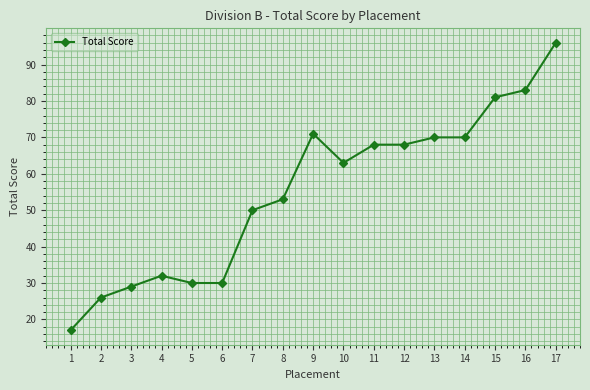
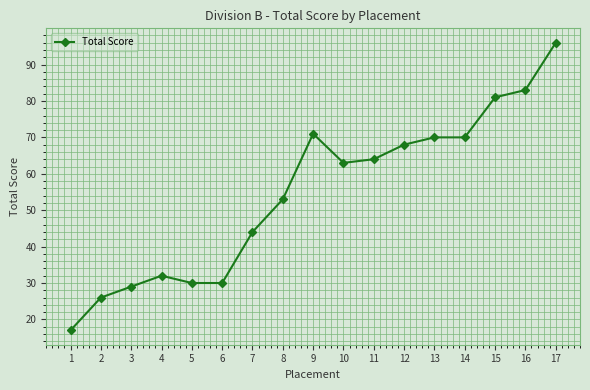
7: 50 -> 44
11: 68 -> 64
